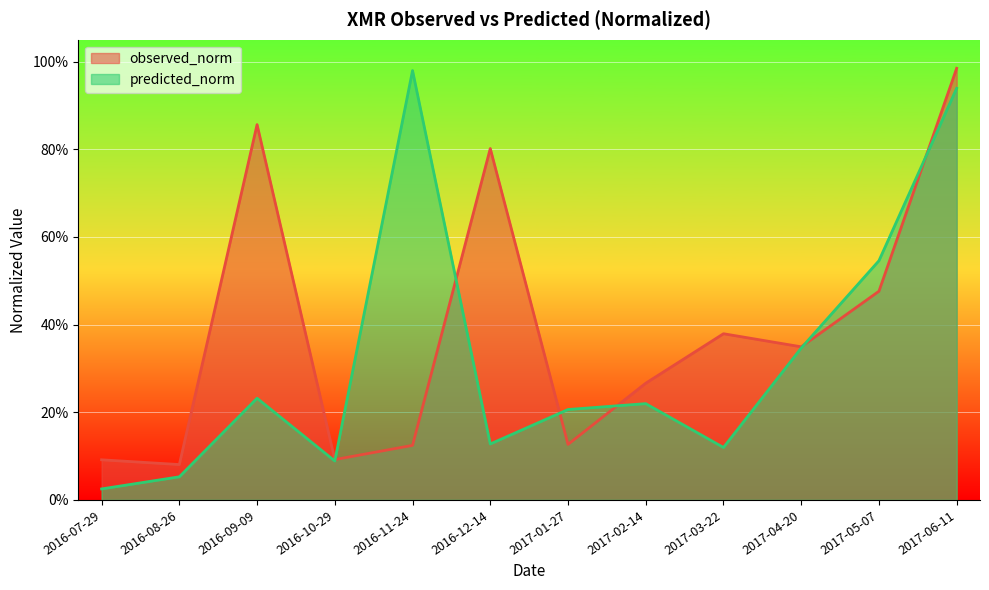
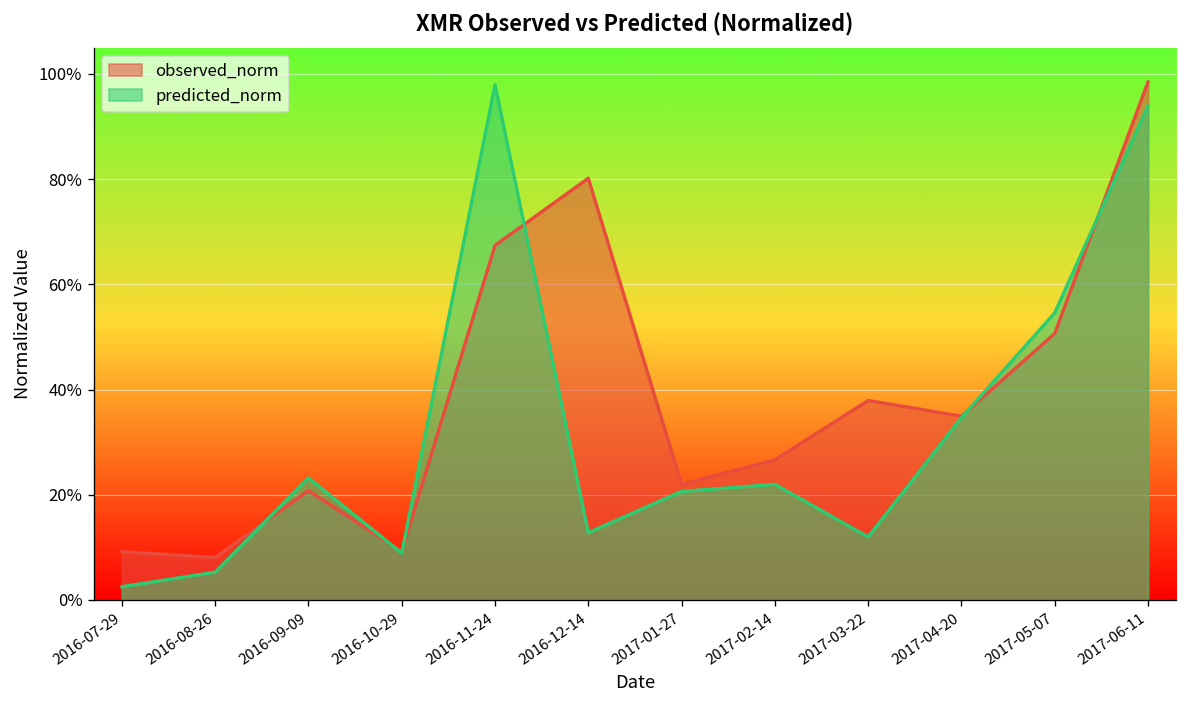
observed_norm, 2016-09-09: 86% -> 21%
observed_norm, 2016-11-24: 12% -> 67%
observed_norm, 2017-01-27: 13% -> 22%
observed_norm, 2017-05-07: 48% -> 51%
